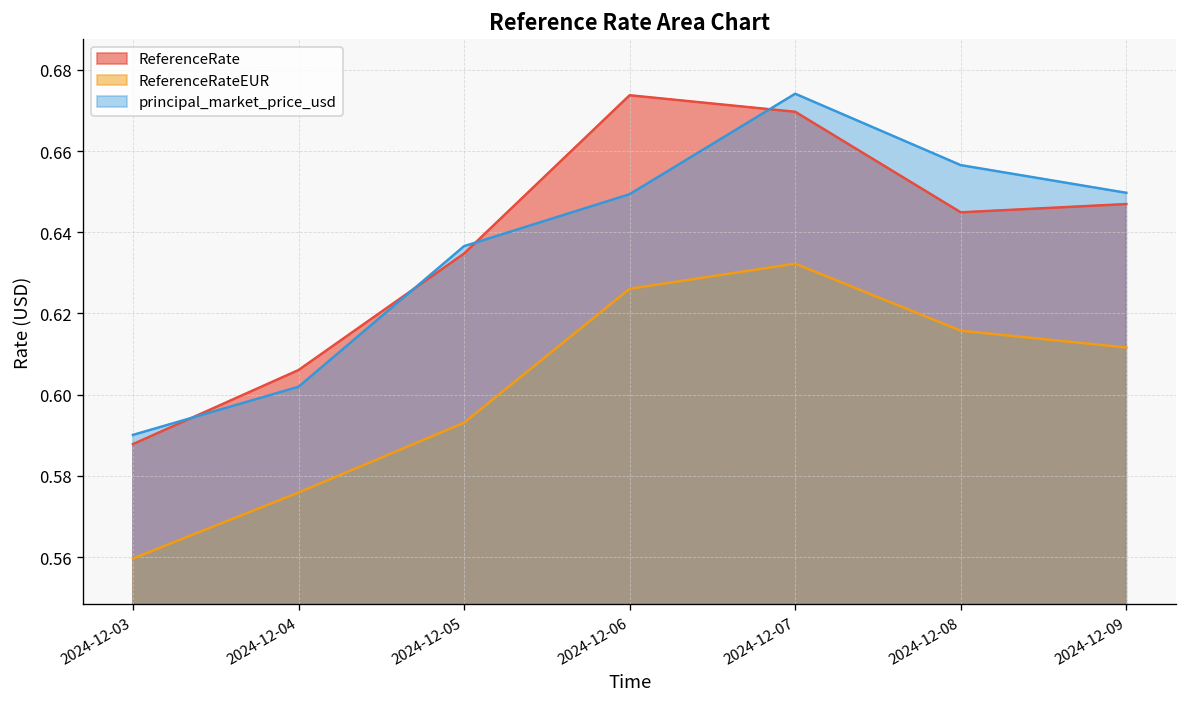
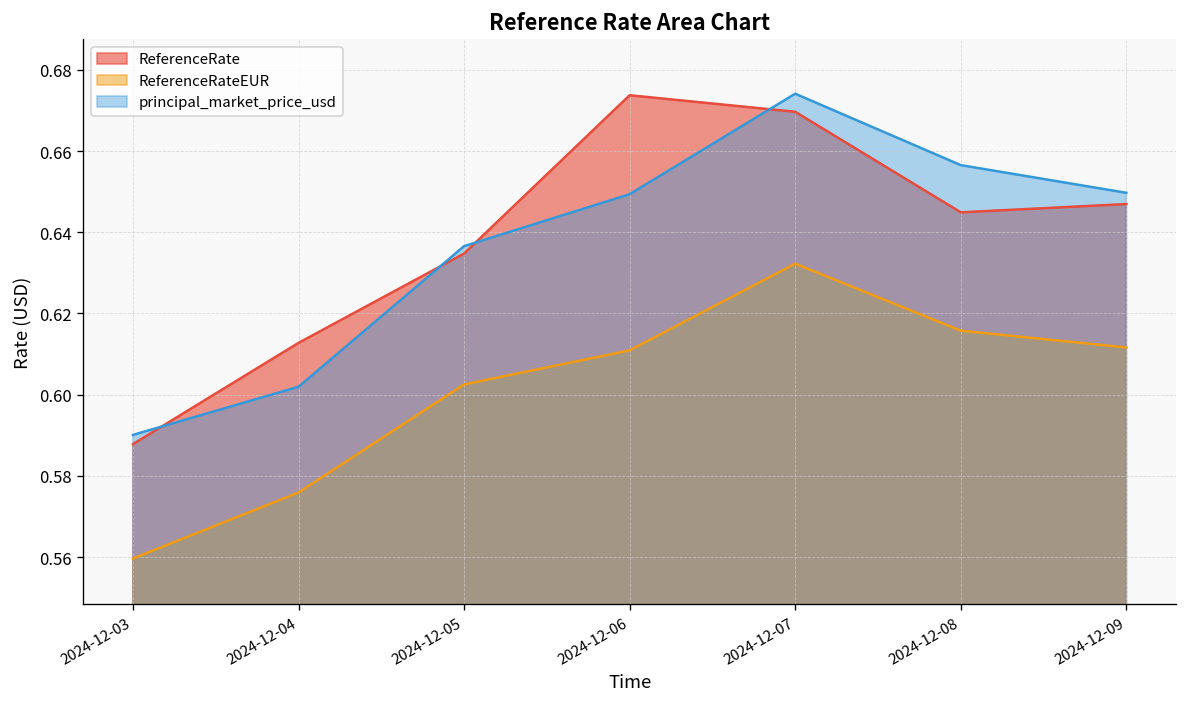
ReferenceRate, 2024-12-04: 0.606 -> 0.613
ReferenceRateEUR, 2024-12-05: 0.593 -> 0.603
ReferenceRateEUR, 2024-12-06: 0.626 -> 0.611
